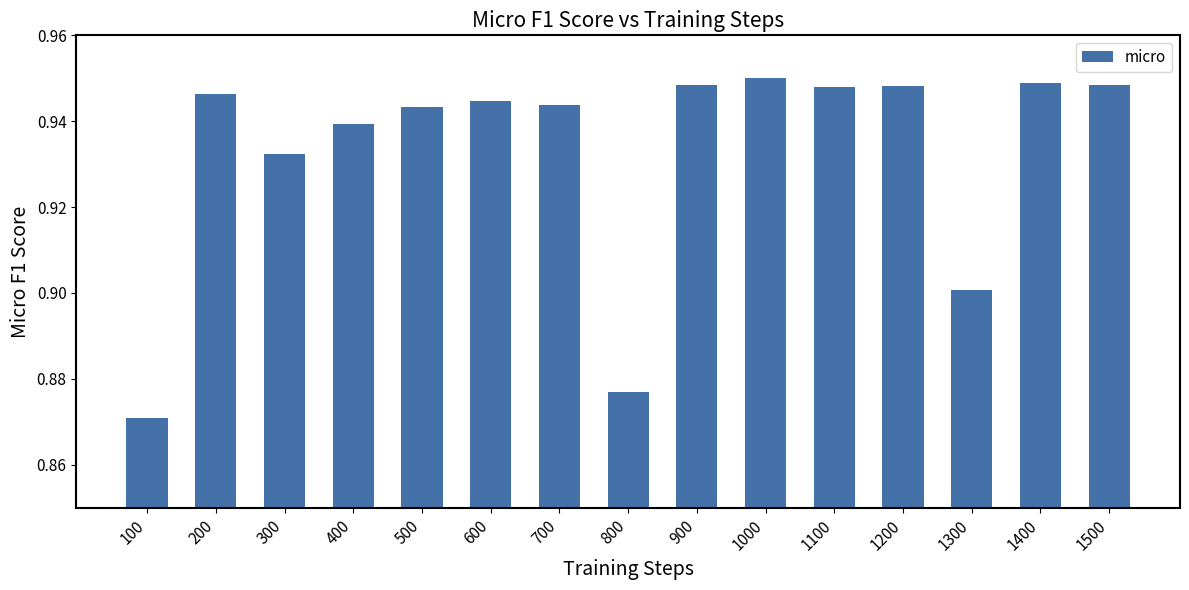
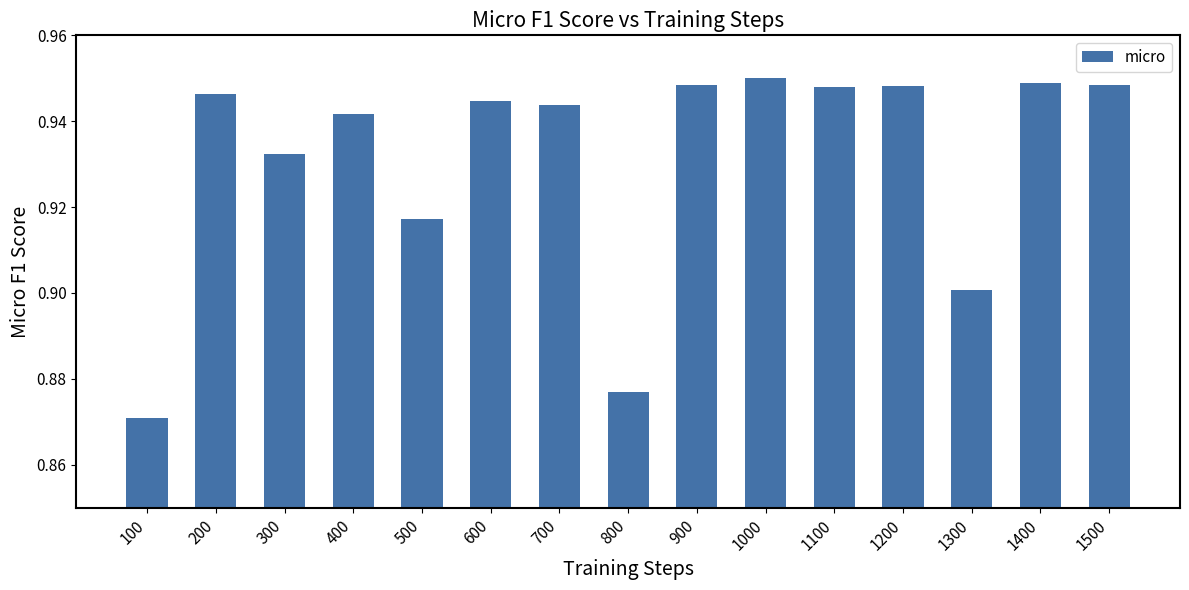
400: 0.939 -> 0.942
500: 0.943 -> 0.917
